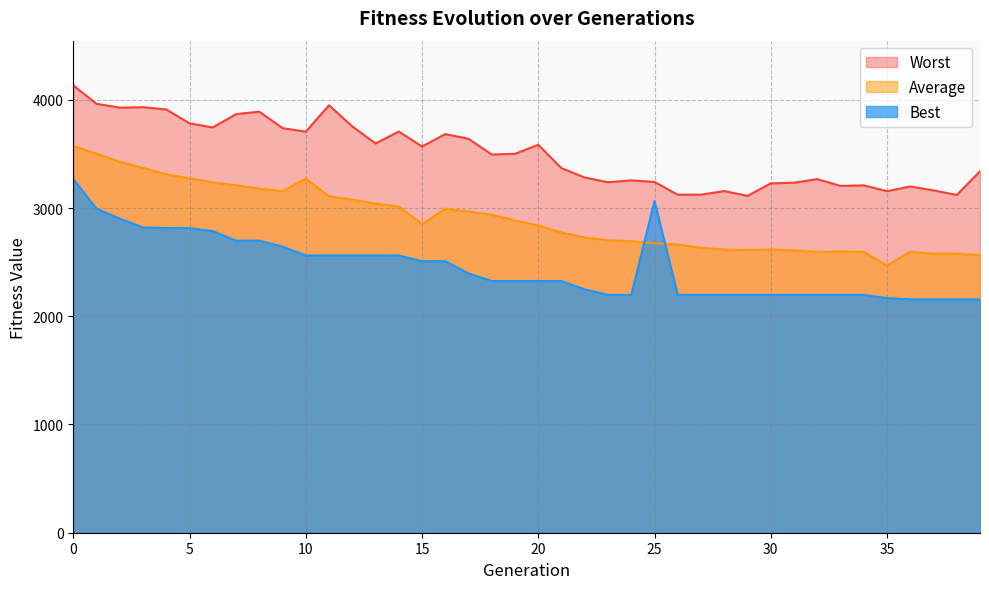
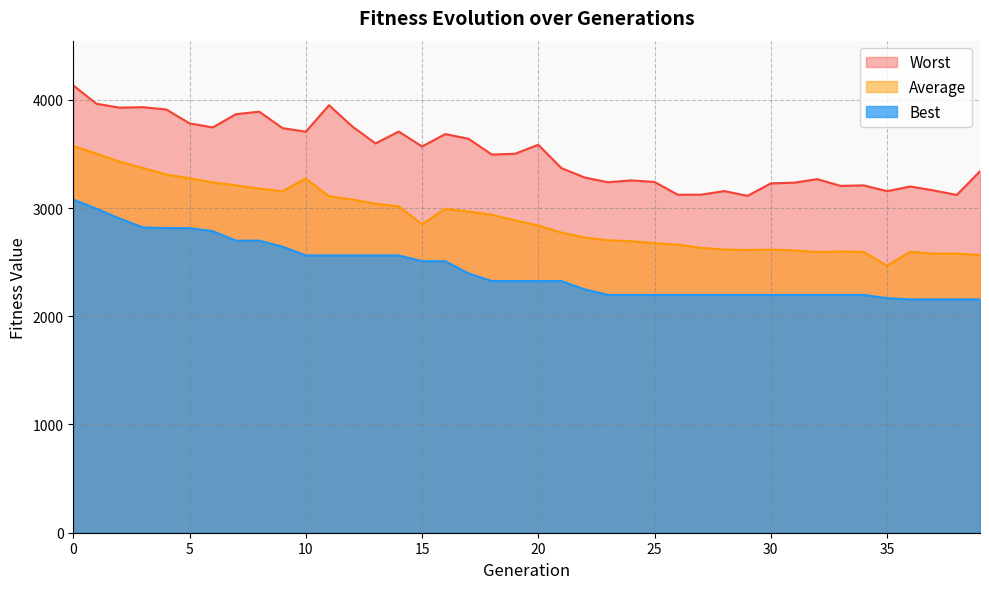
Best, 0: 3270 -> 3080
Best, 25: 3060 -> 2200
